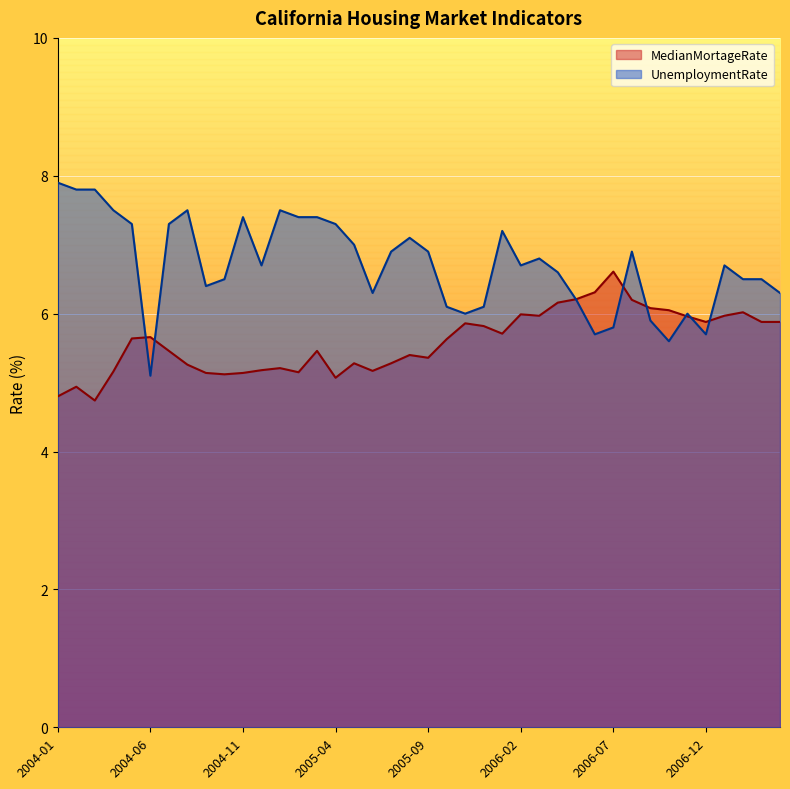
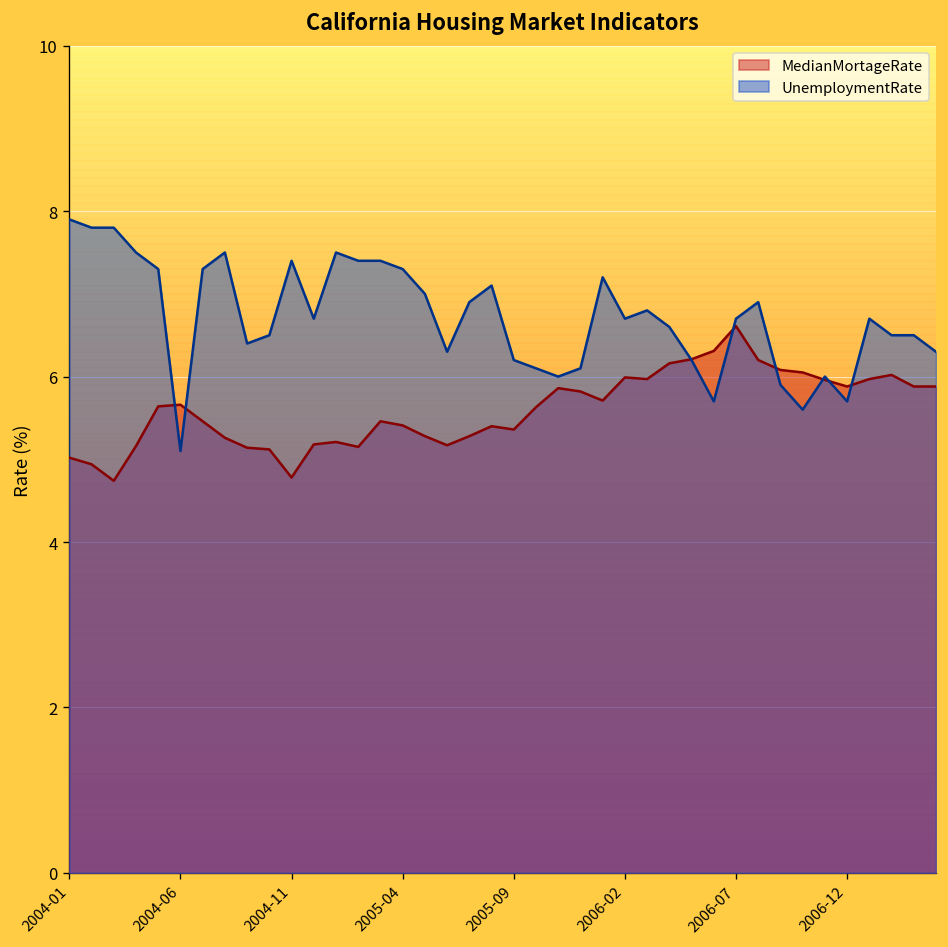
MedianMortageRate, 2004-01: 4.8 -> 5.0
MedianMortageRate, 2004-11: 5.1 -> 4.8
MedianMortageRate, 2005-04: 5.1 -> 5.4
UnemploymentRate, 2005-09: 6.9 -> 6.2
UnemploymentRate, 2006-07: 5.8 -> 6.7
